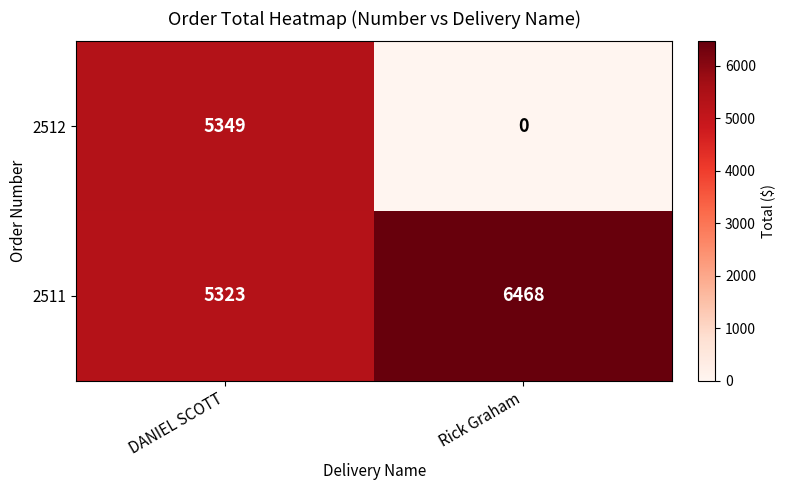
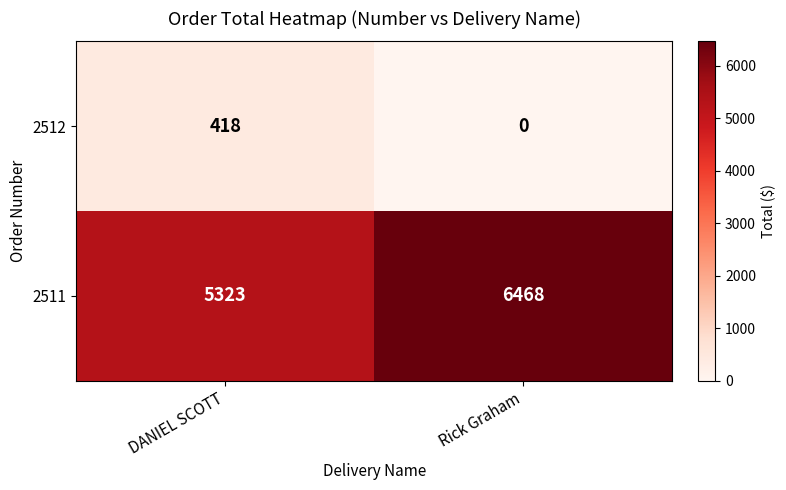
2512, DANIEL SCOTT: 5349 -> 418
